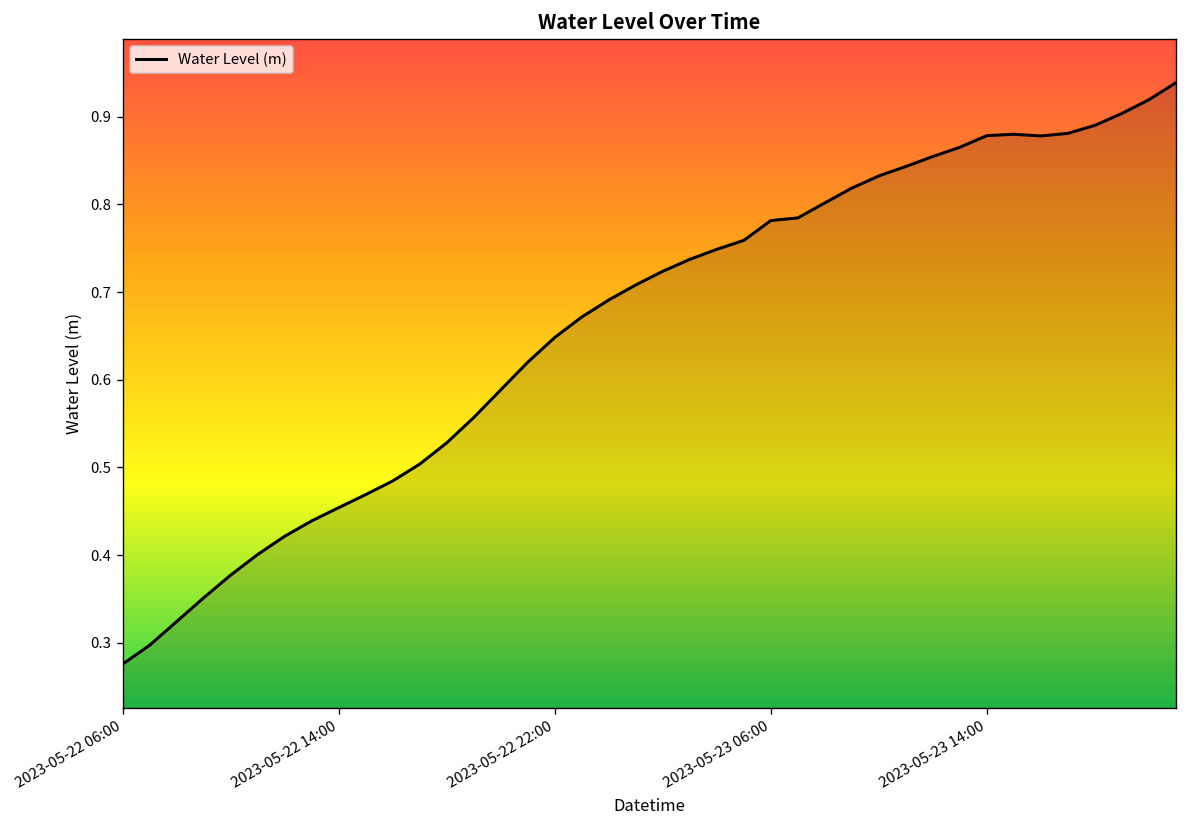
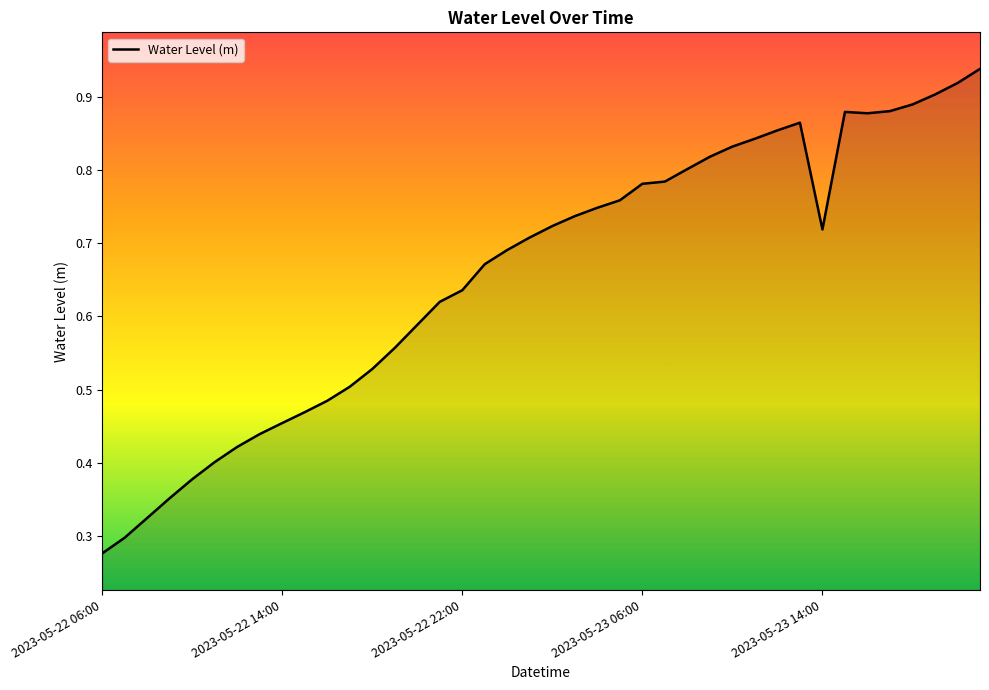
2023-05-22 22:00: 0.65 -> 0.64
2023-05-23 14:00: 0.88 -> 0.72
